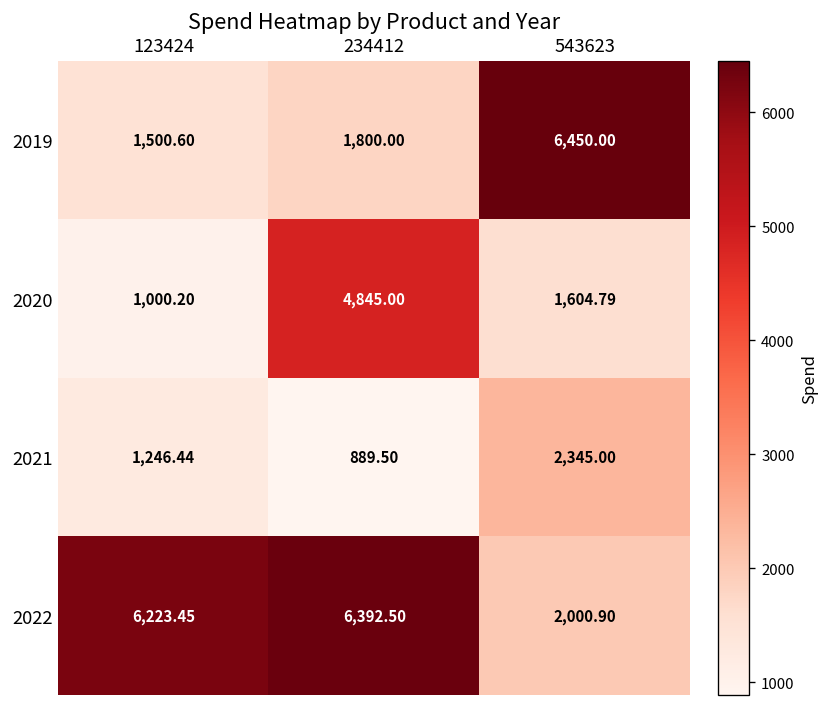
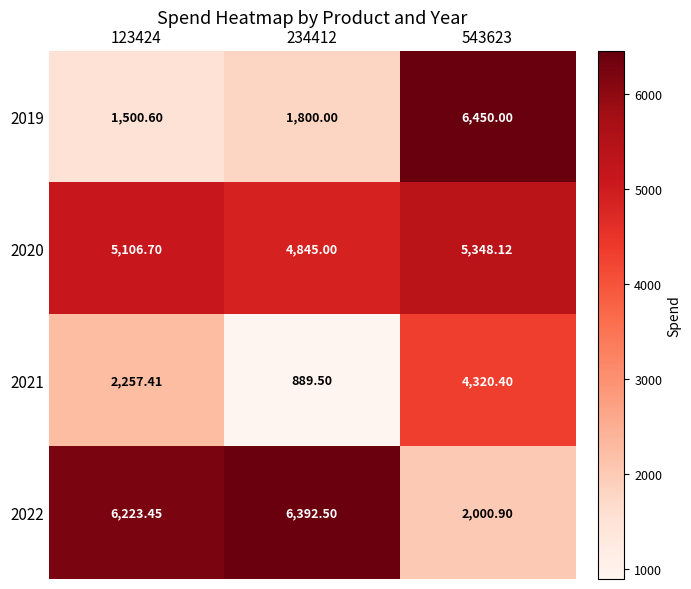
2020, 123424: 1,000.20 -> 5,106.70
2020, 543623: 1,604.79 -> 5,348.12
2021, 123424: 1,246.44 -> 2,257.41
2021, 543623: 2,345.00 -> 4,320.40
